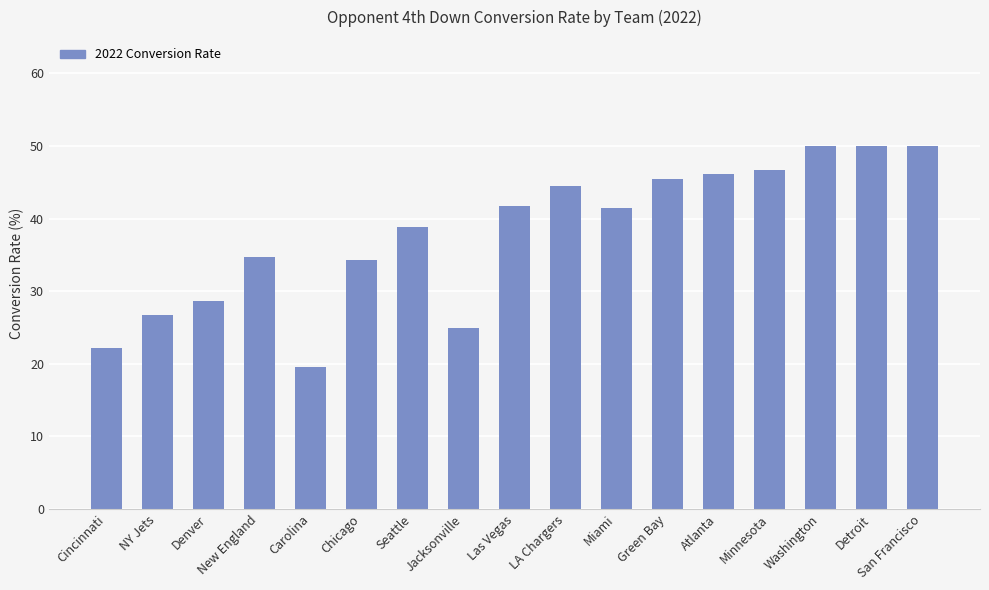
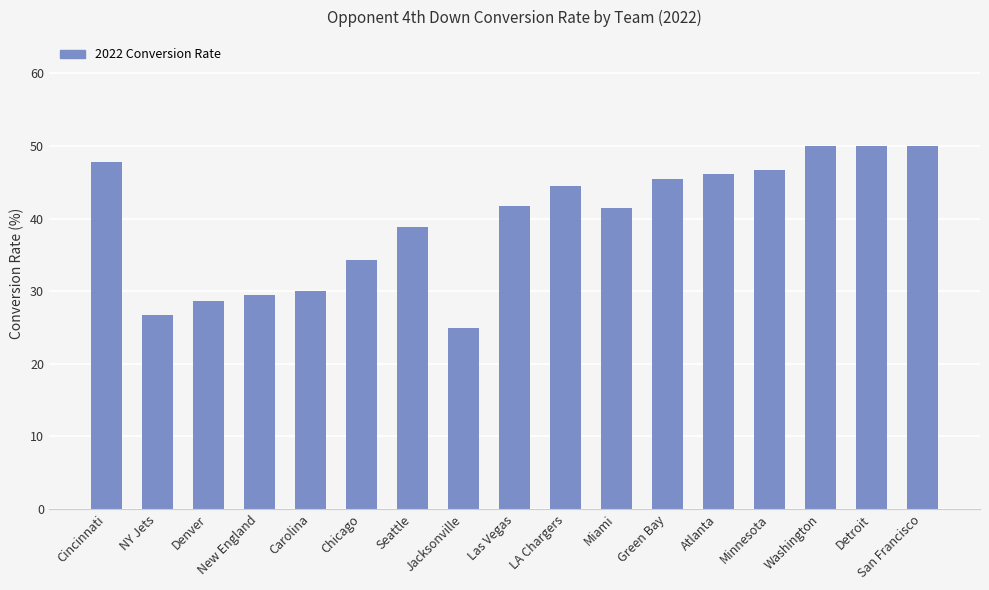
Cincinnati: 22 -> 48
New England: 35 -> 29
Carolina: 20 -> 30
